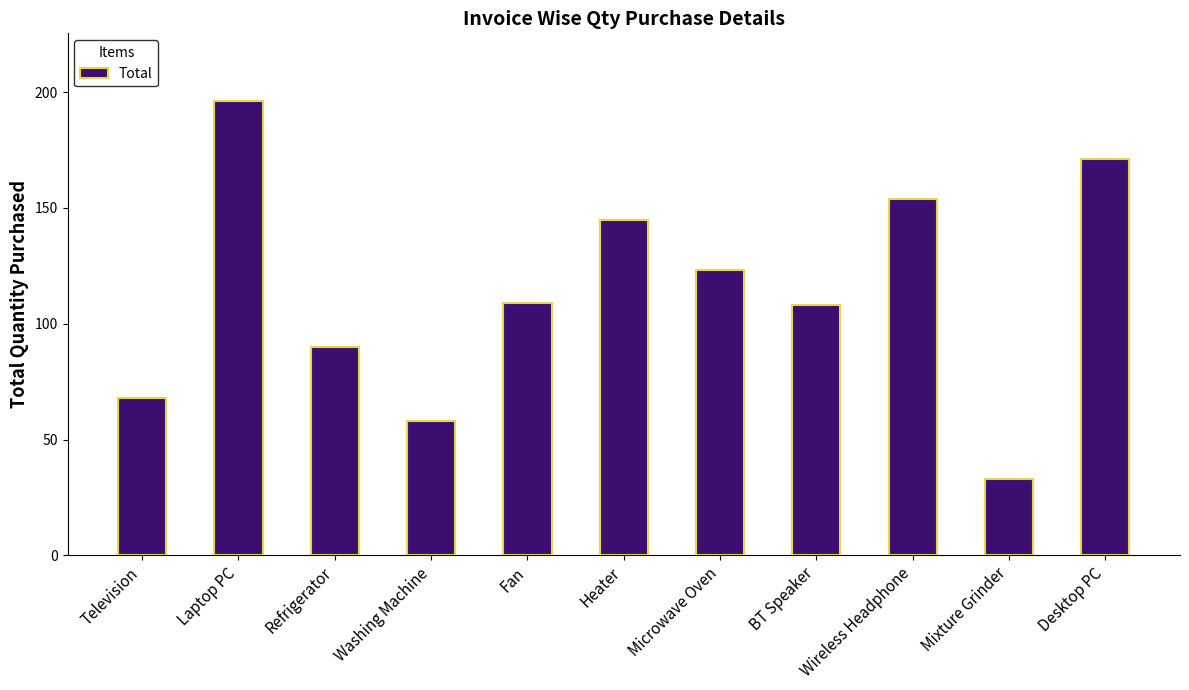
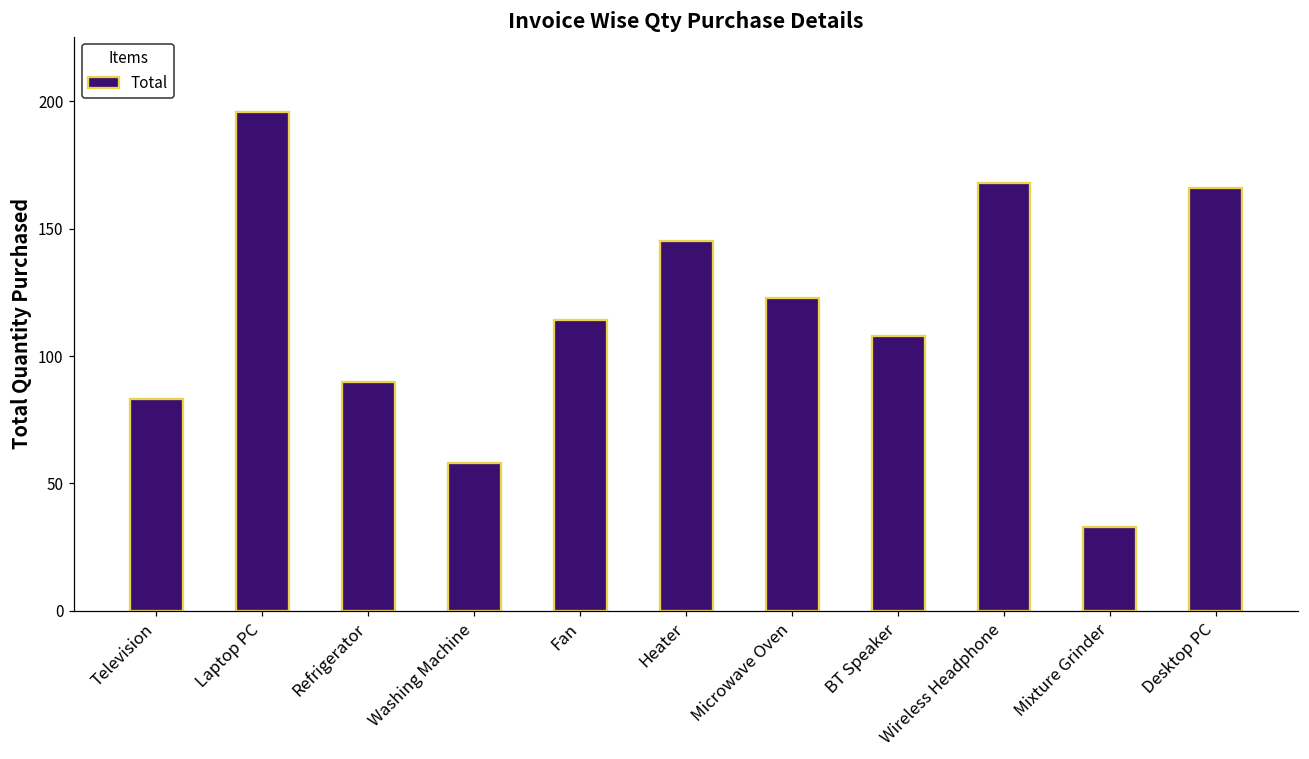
Television: 68 -> 83
Fan: 109 -> 114
Wireless Headphone: 154 -> 168
Desktop PC: 171 -> 166
